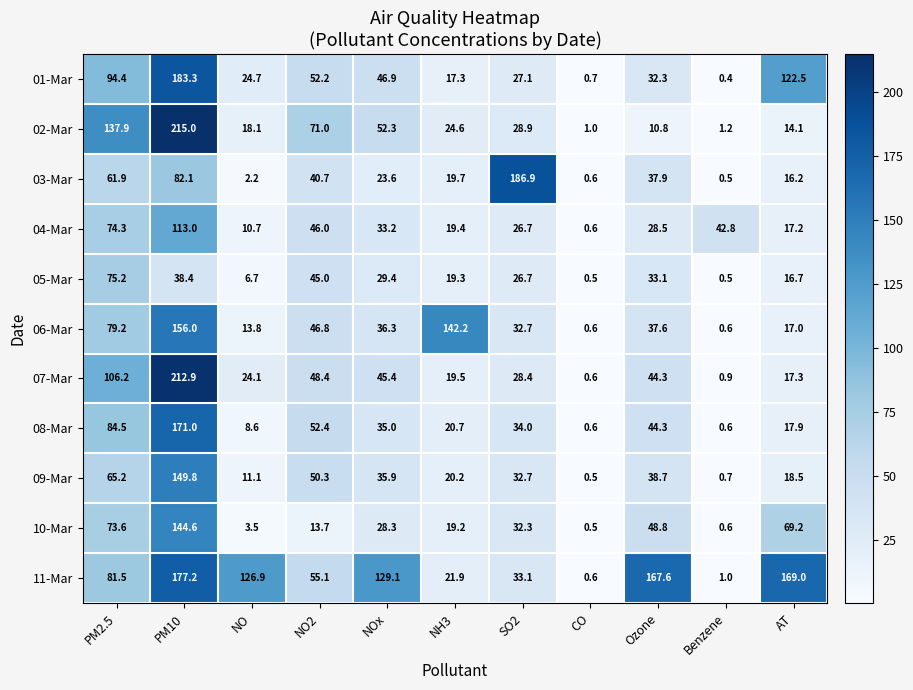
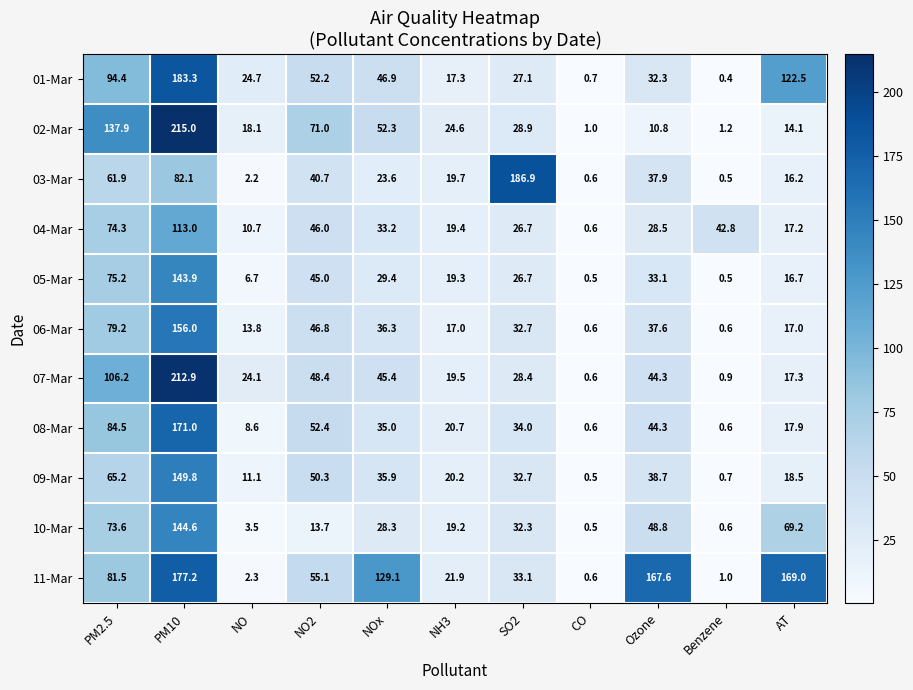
05-Mar, PM10: 38.4 -> 143.9
06-Mar, NH3: 142.2 -> 17.0
11-Mar, NO: 126.9 -> 2.3
